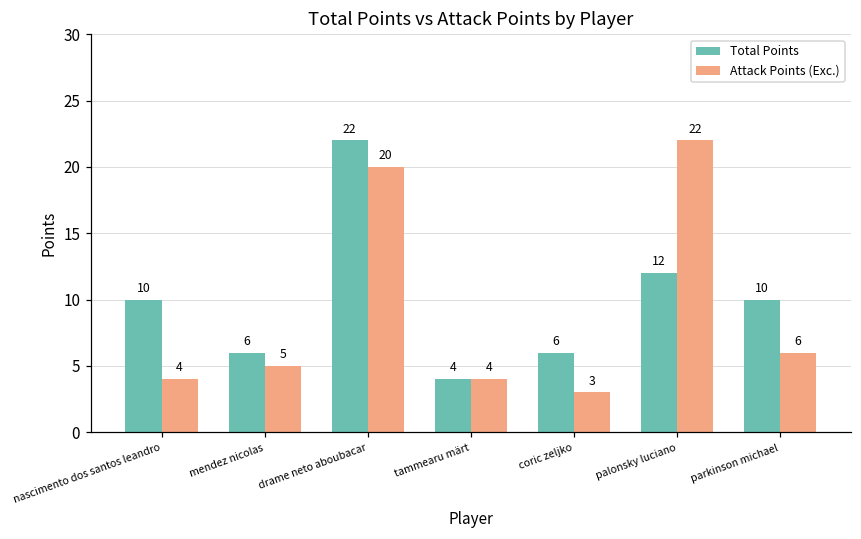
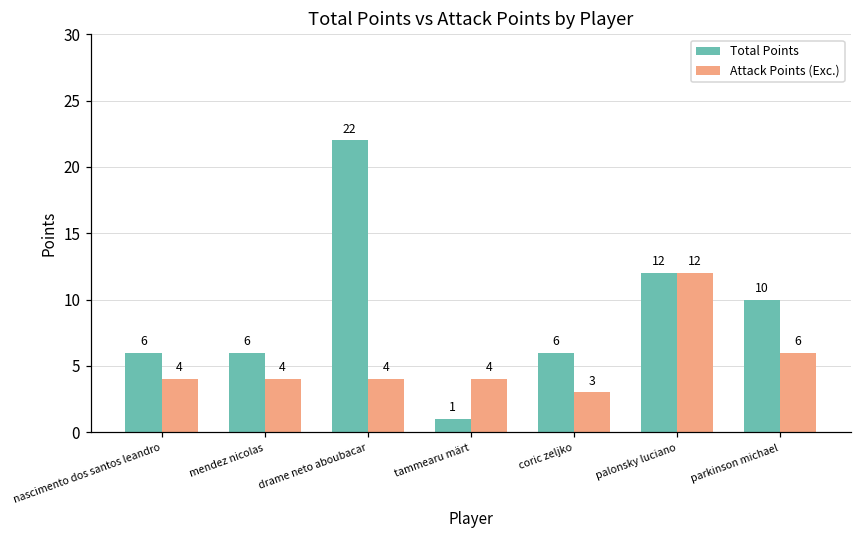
Total Points, nascimento dos santos leandro: 10 -> 6
Attack Points (Exc.), mendez nicolas: 5 -> 4
Attack Points (Exc.), drame neto aboubacar: 20 -> 4
Total Points, tammearu märt: 4 -> 1
Attack Points (Exc.), palonsky luciano: 22 -> 12
